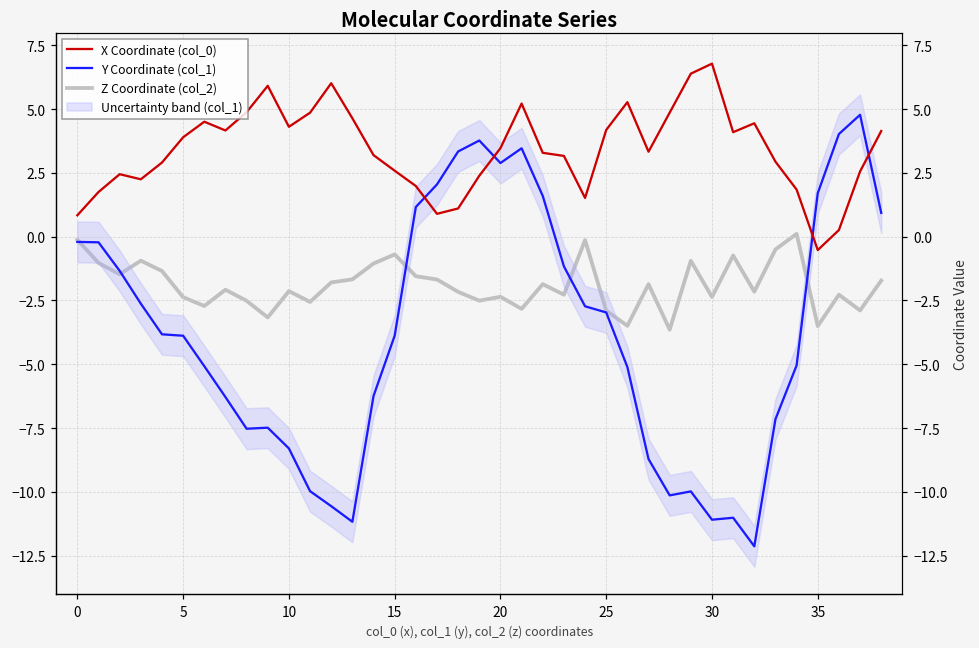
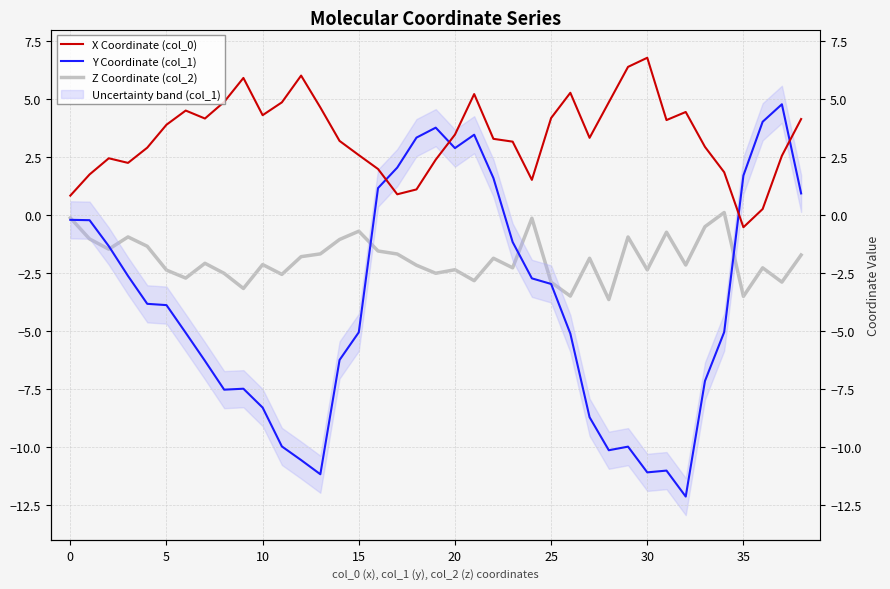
Y Coordinate (col_1), 15: -3.9 -> -5.1
